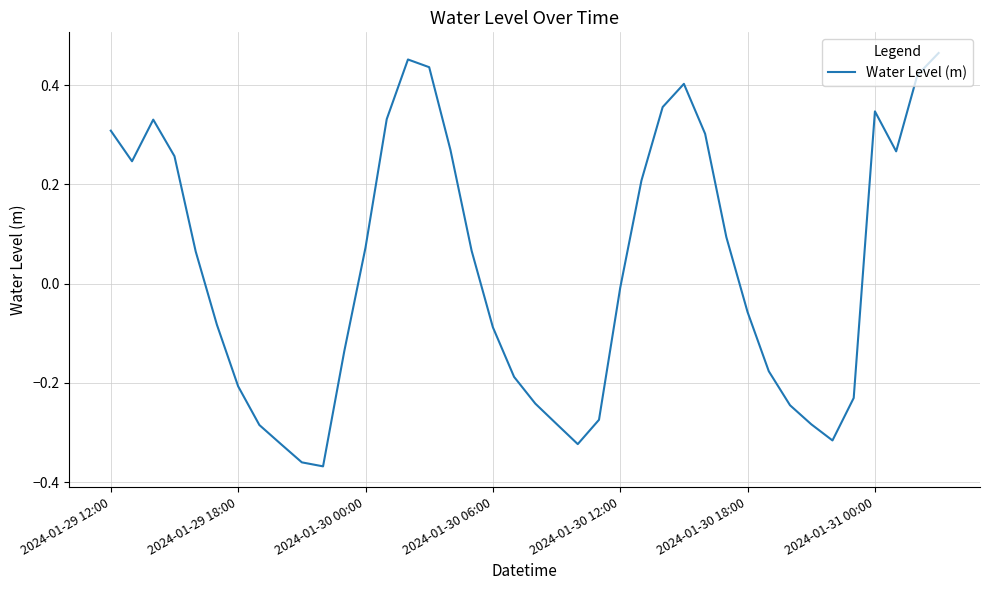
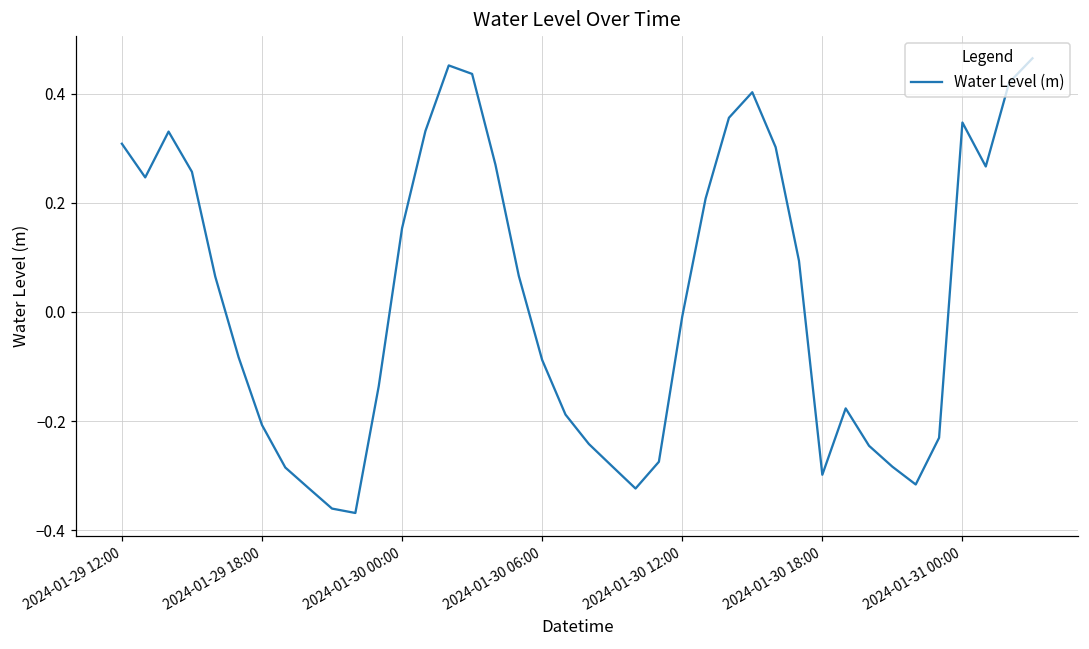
2024-01-30 00:00: 0.07 -> 0.15
2024-01-30 18:00: -0.06 -> -0.30
